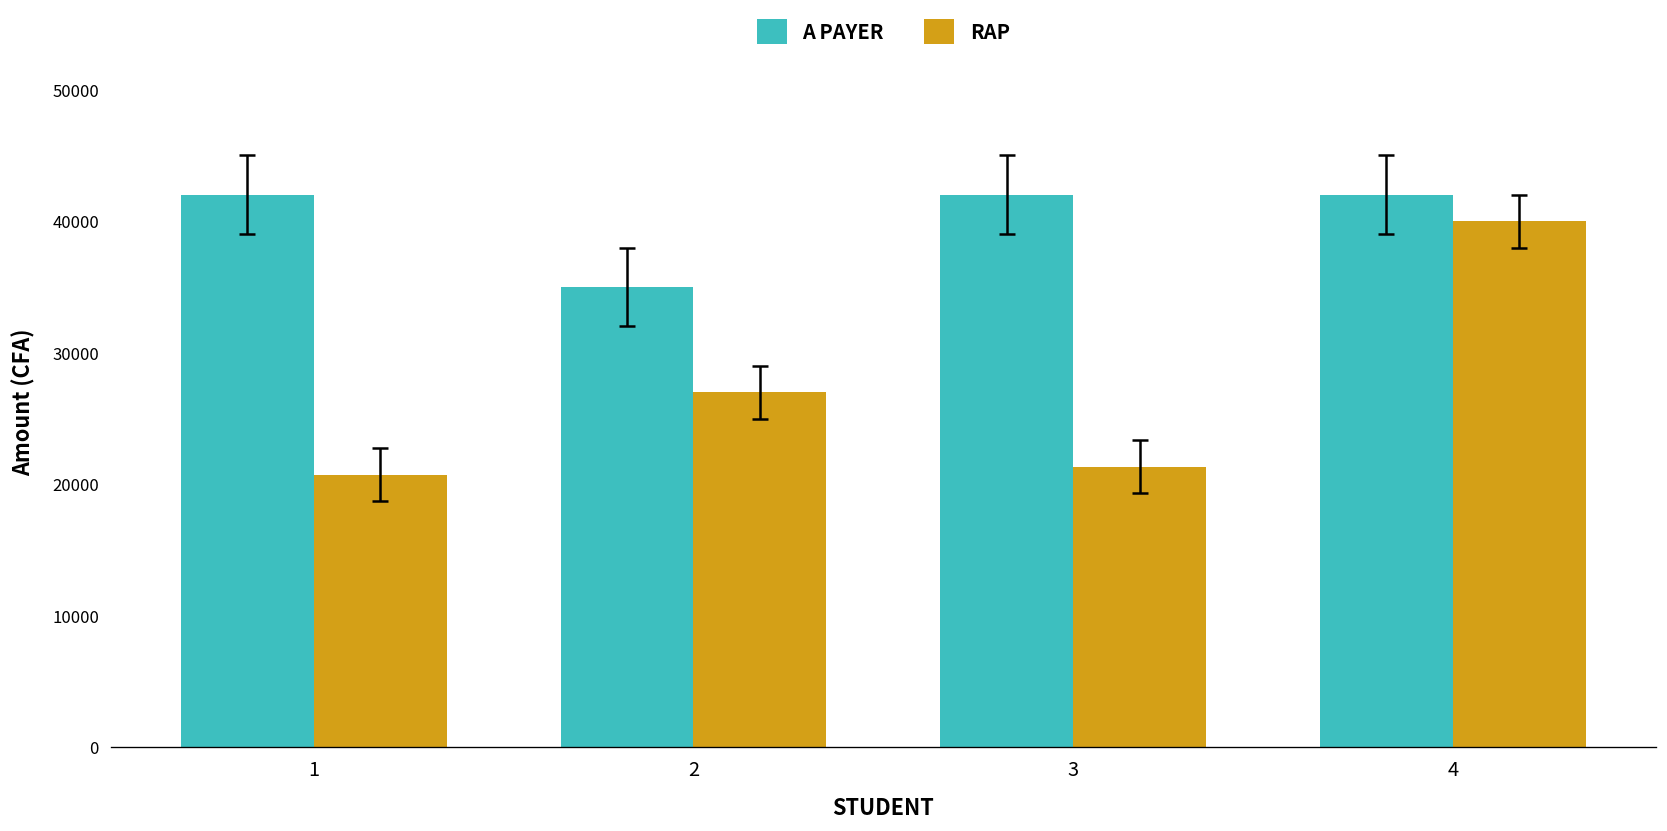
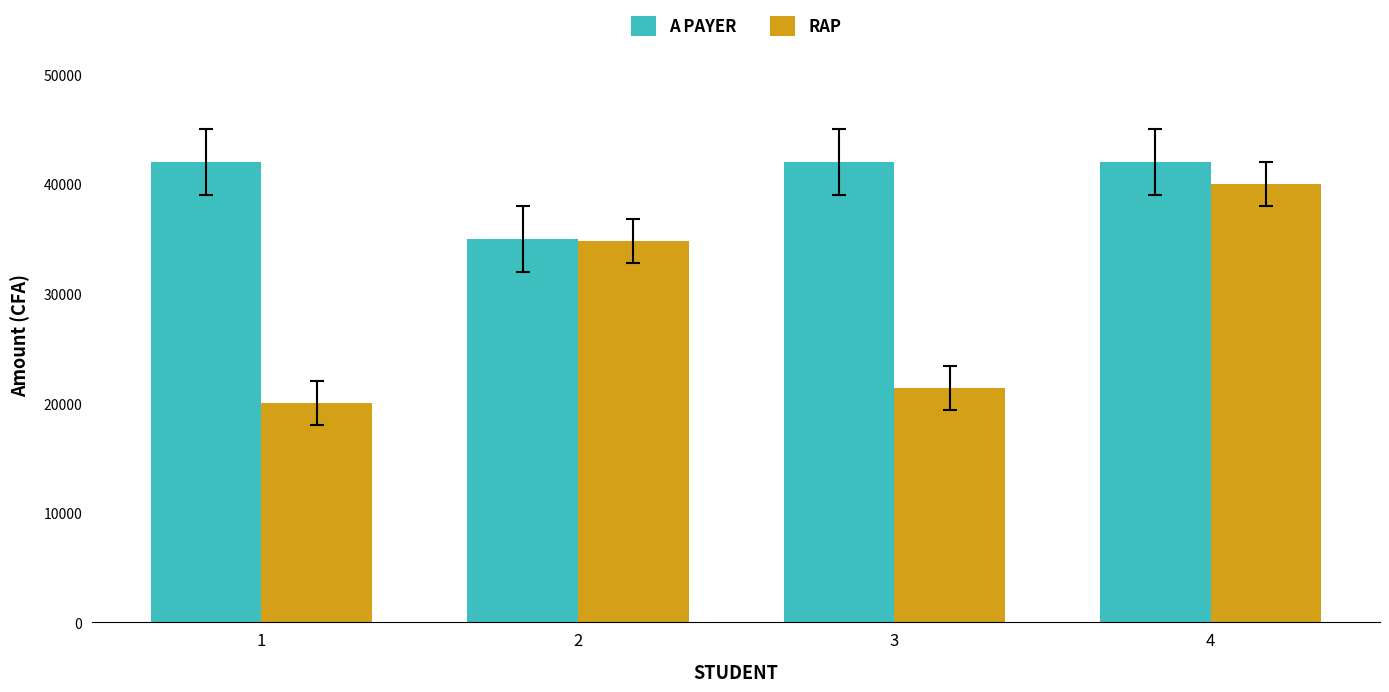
RAP, 1: 20700 -> 20000
RAP, 2: 27000 -> 34800
